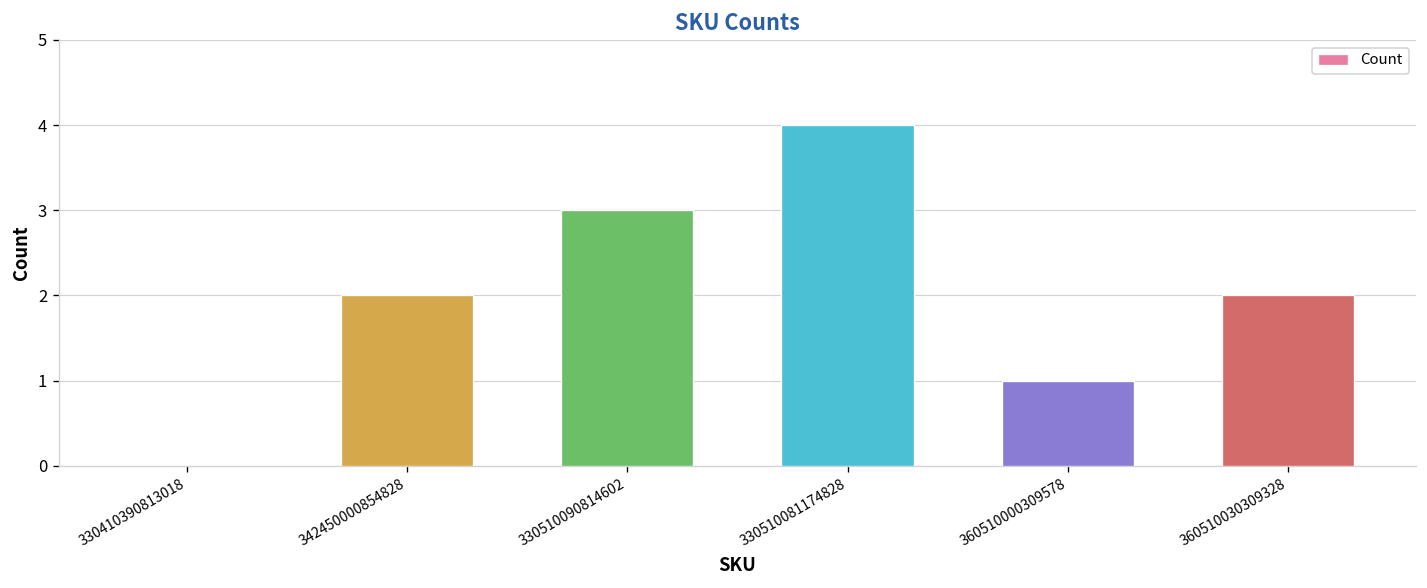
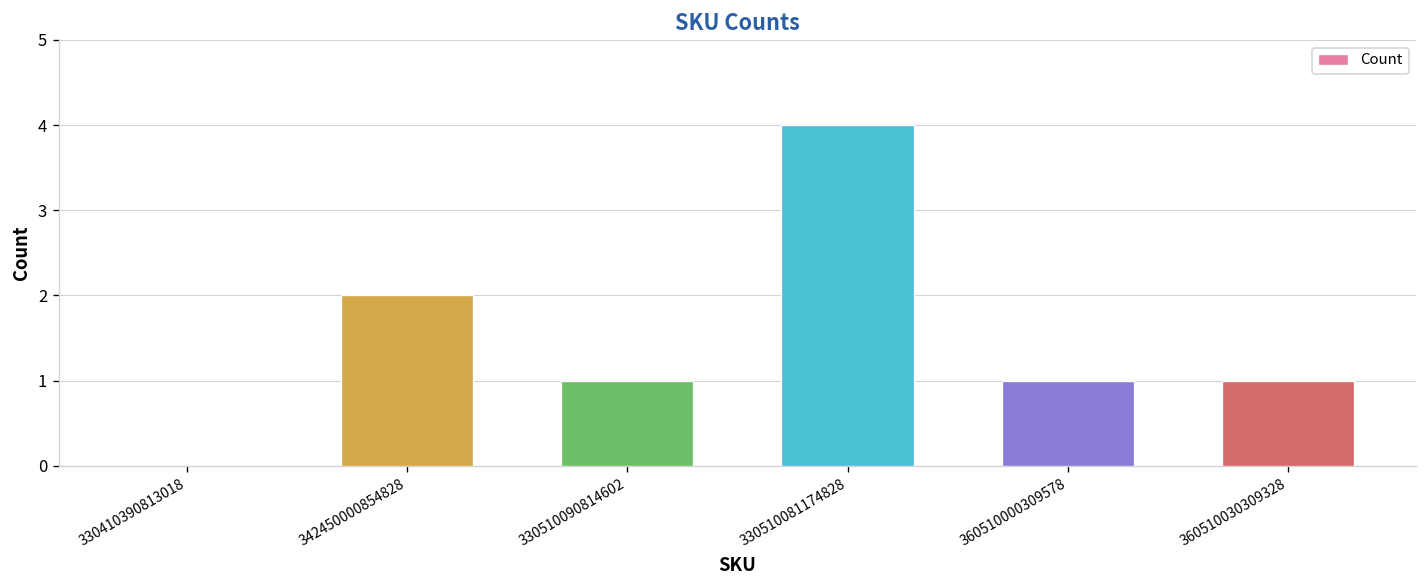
330510090814602: 3 -> 1
360510030309328: 2 -> 1
